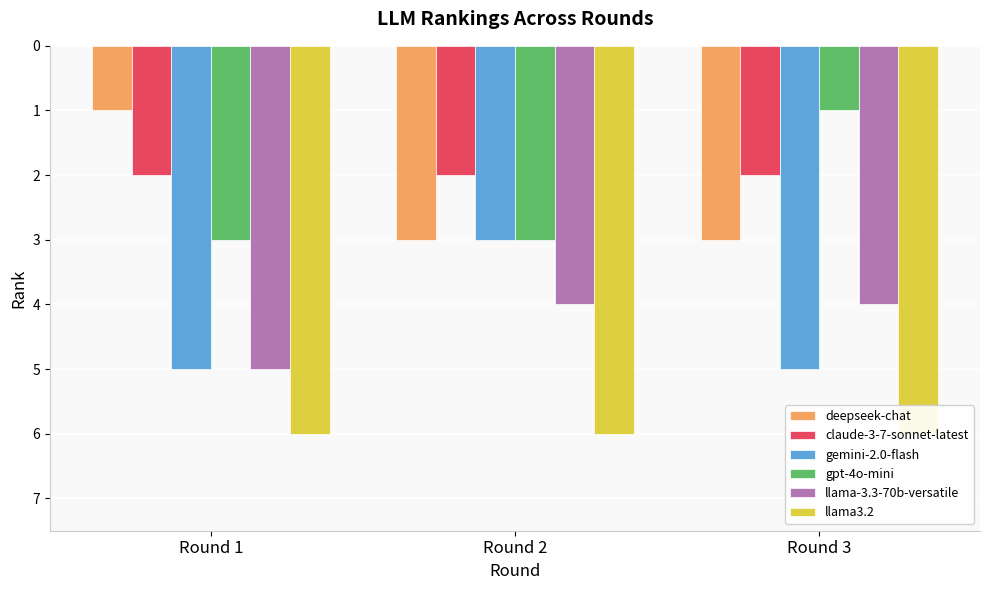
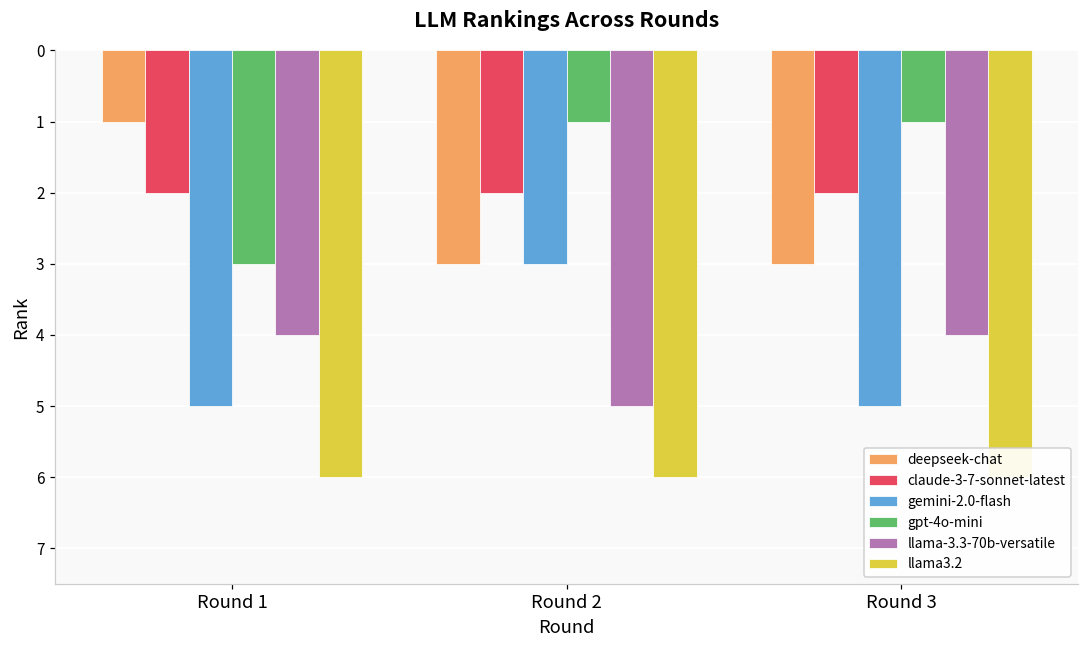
llama-3.3-70b-versatile, Round 1: 5 -> 4
gpt-4o-mini, Round 2: 3 -> 1
llama-3.3-70b-versatile, Round 2: 4 -> 5
